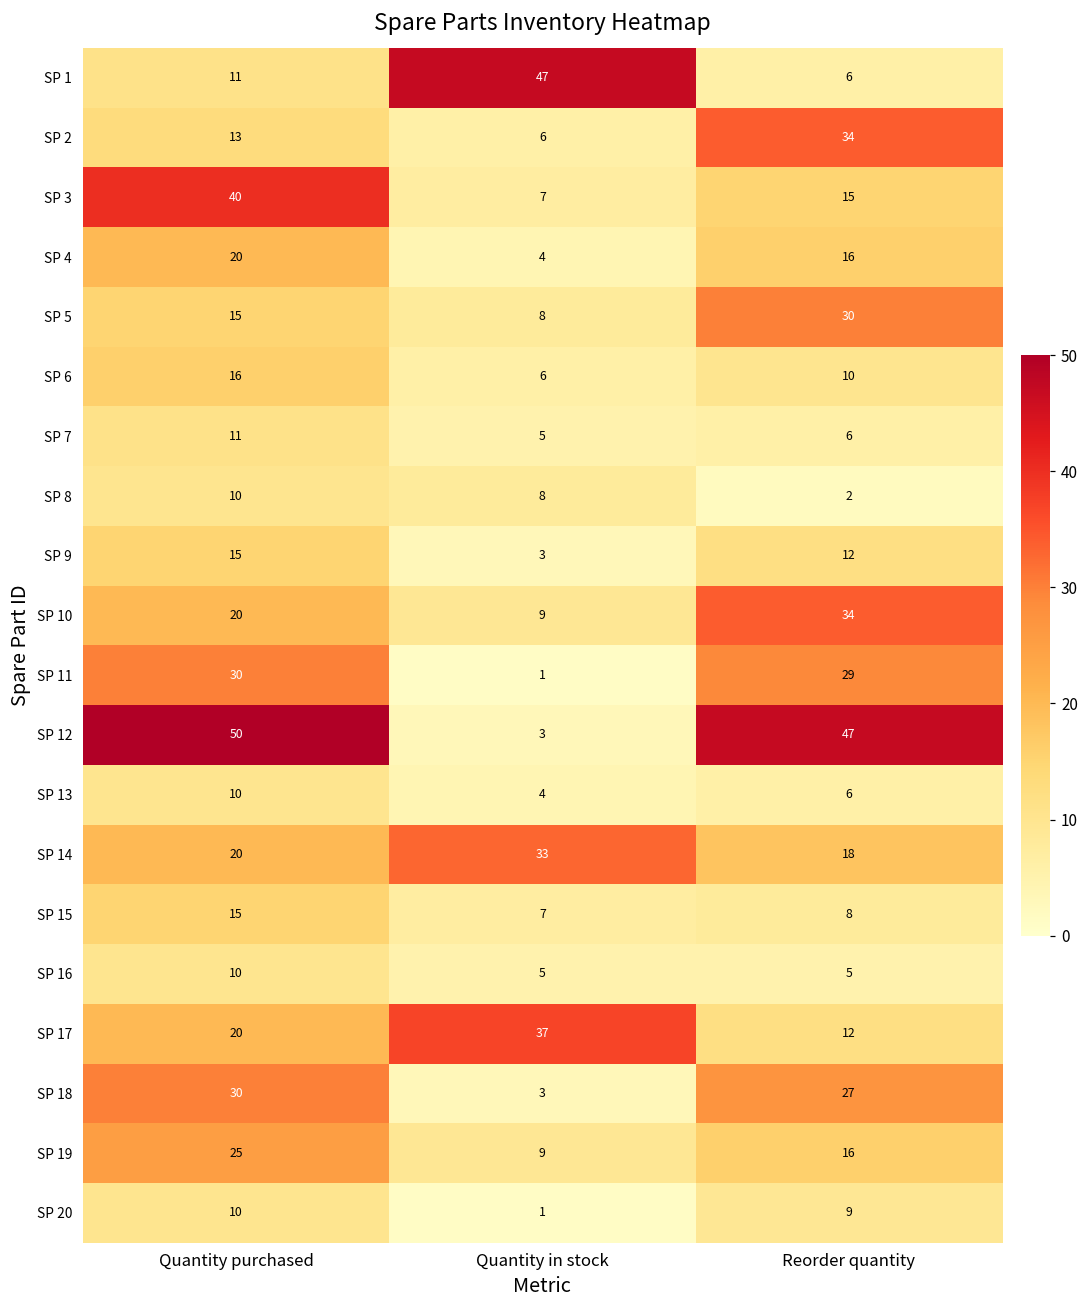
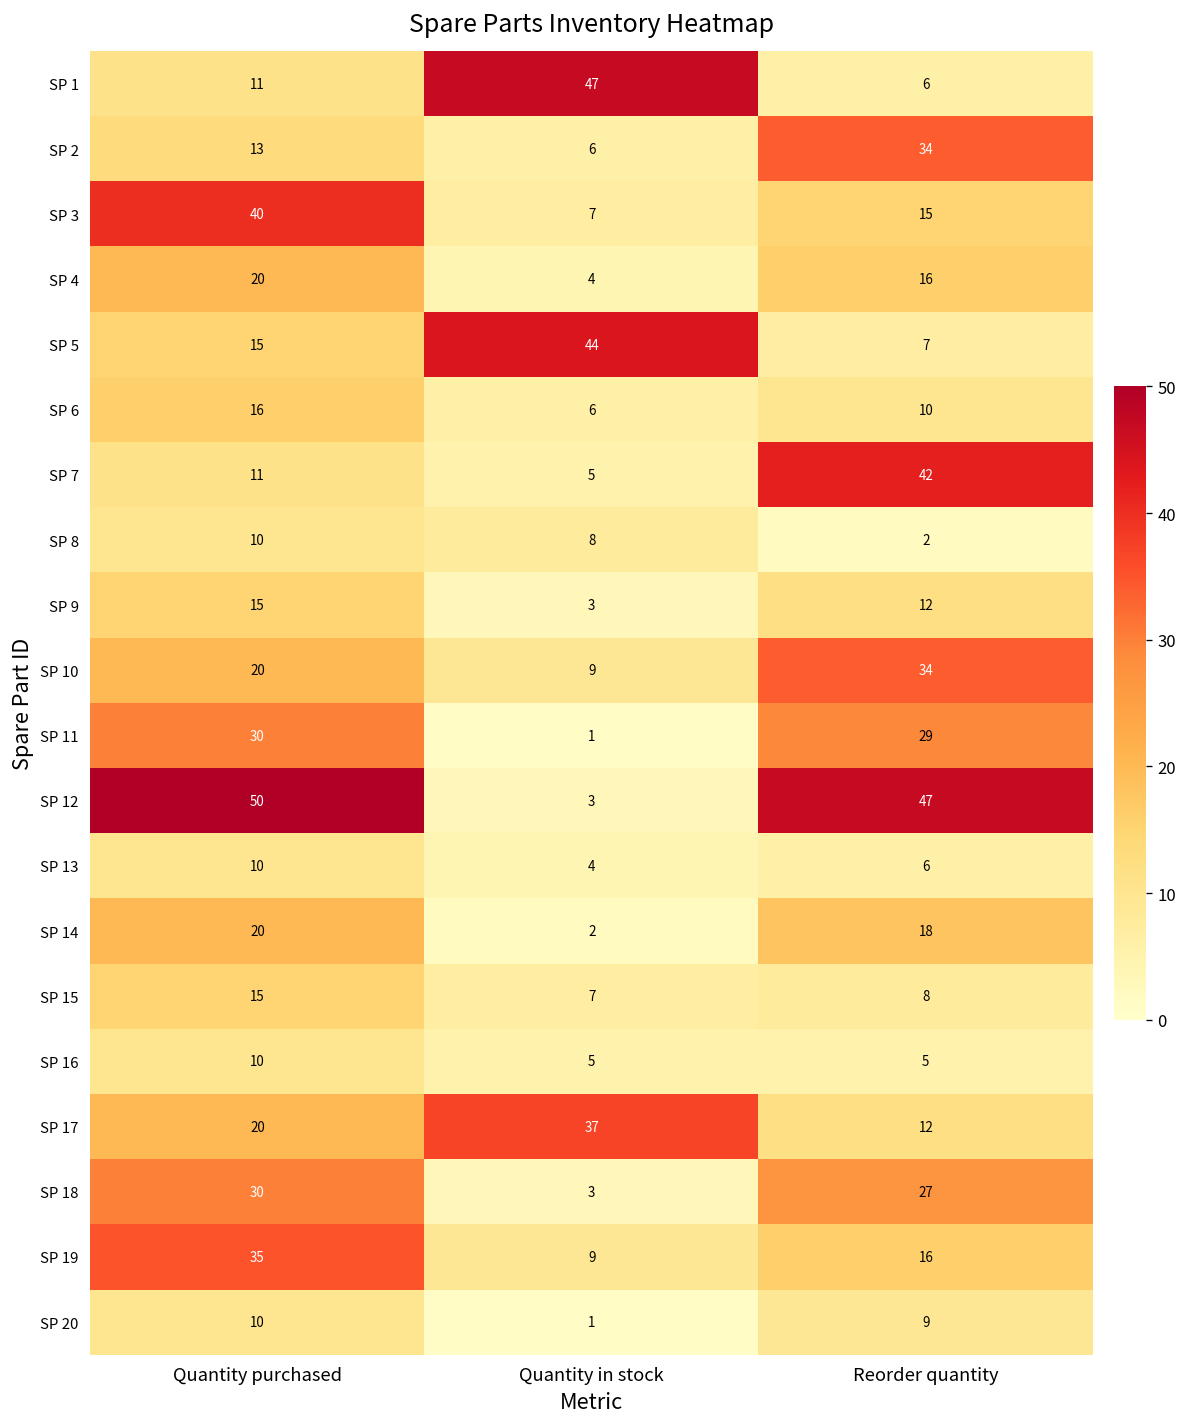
SP 5, Quantity in stock: 8 -> 44
SP 5, Reorder quantity: 30 -> 7
SP 7, Reorder quantity: 6 -> 42
SP 14, Quantity in stock: 33 -> 2
SP 19, Quantity purchased: 25 -> 35
